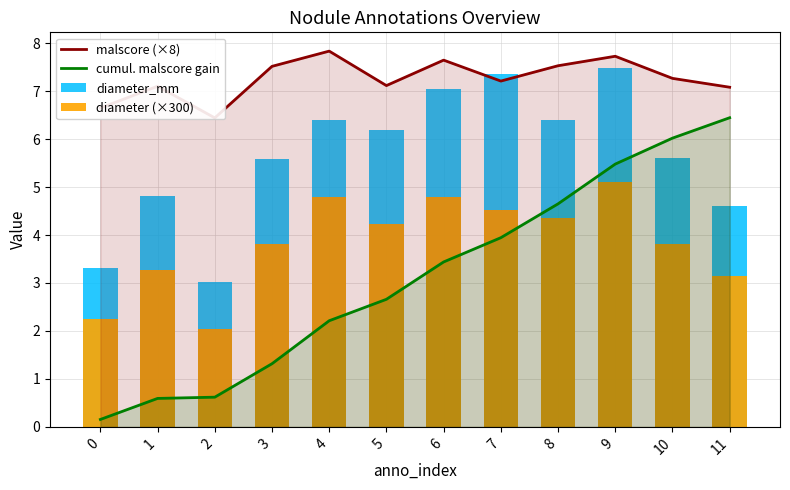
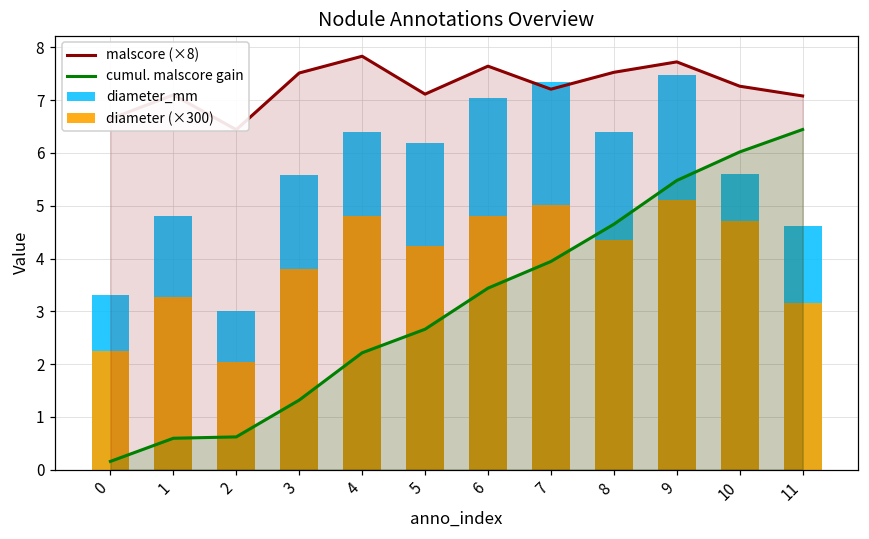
diameter (×300), 7: 4.5 -> 5.0
diameter (×300), 10: 3.8 -> 4.7
